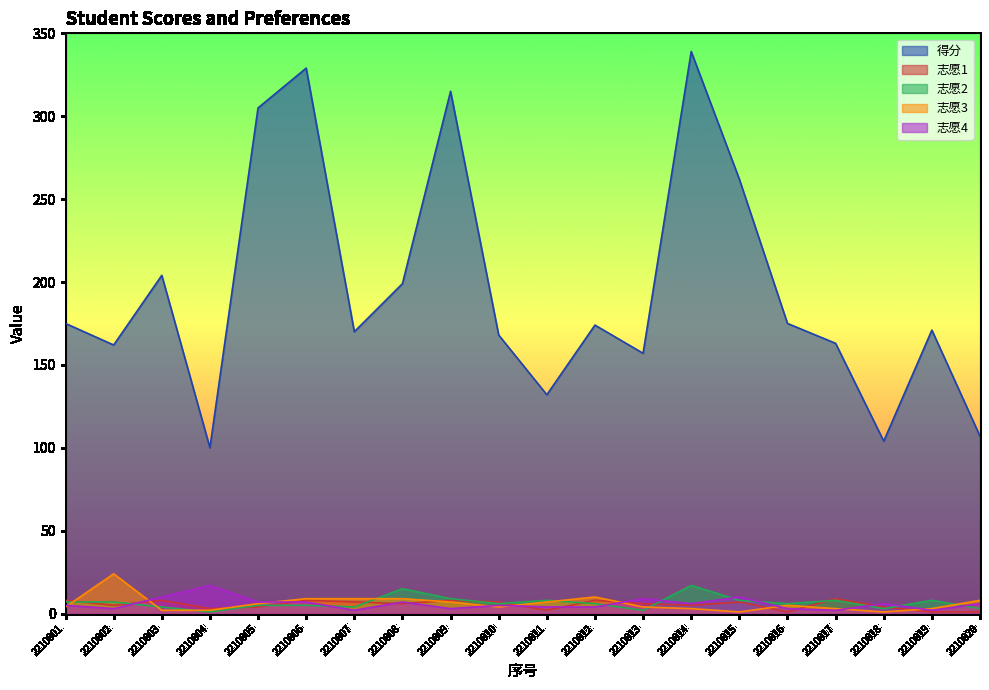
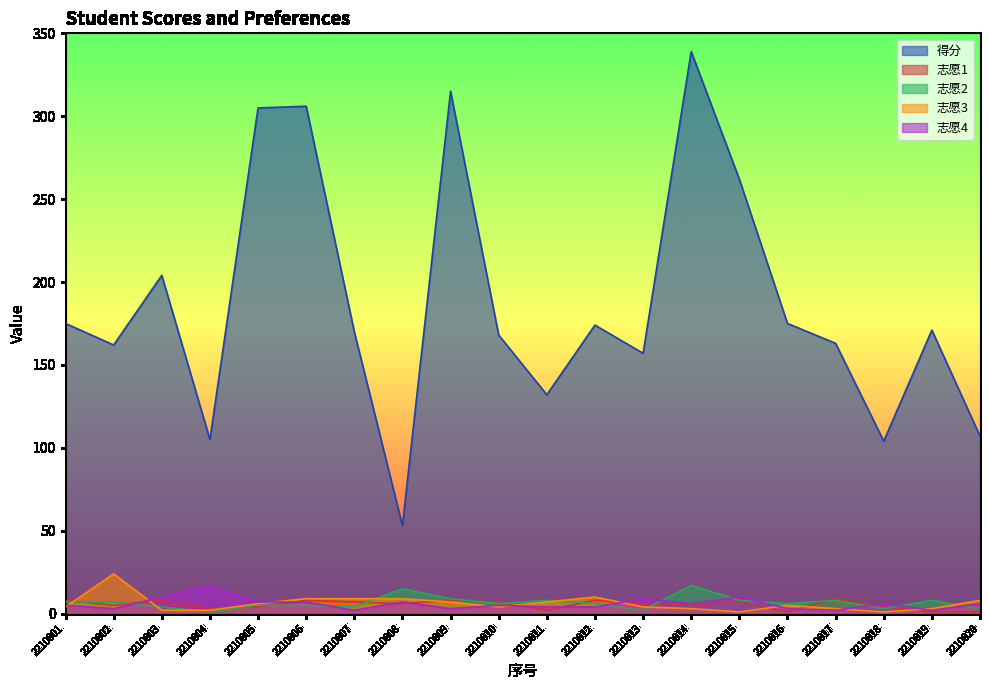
得分, 2210004: 100 -> 105
得分, 2210006: 329 -> 306
得分, 2210008: 199 -> 53
